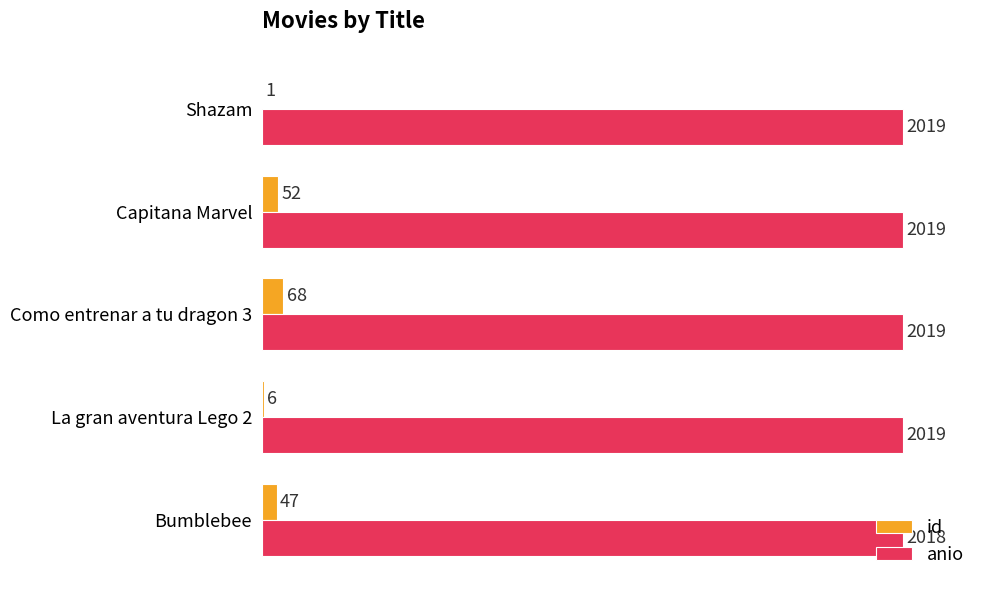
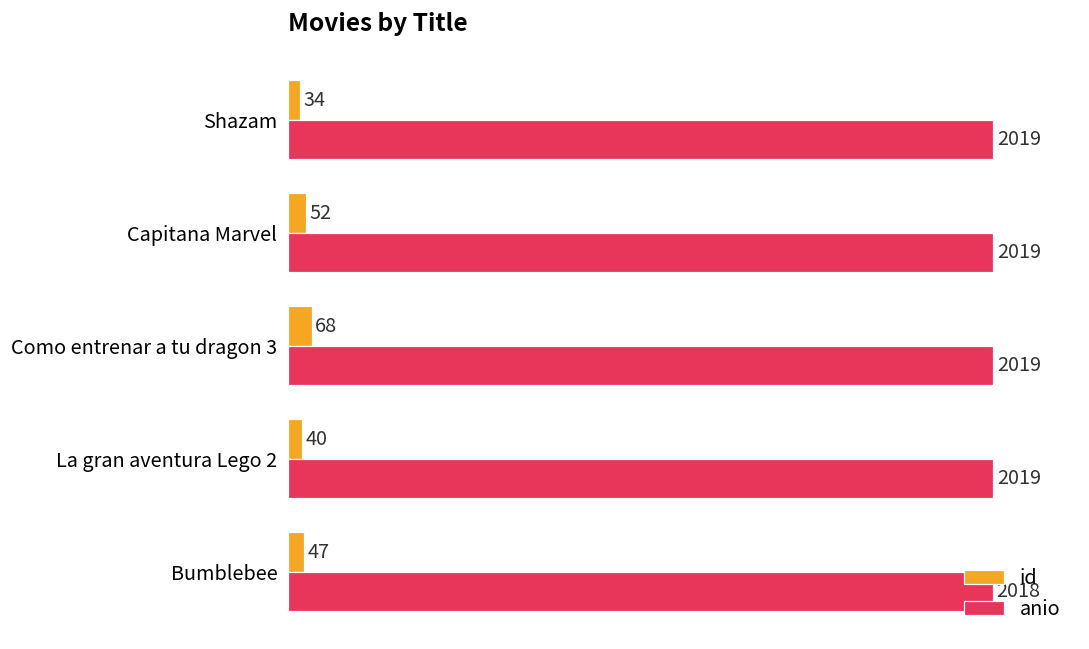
id, Shazam: 1 -> 34
id, La gran aventura Lego 2: 6 -> 40
